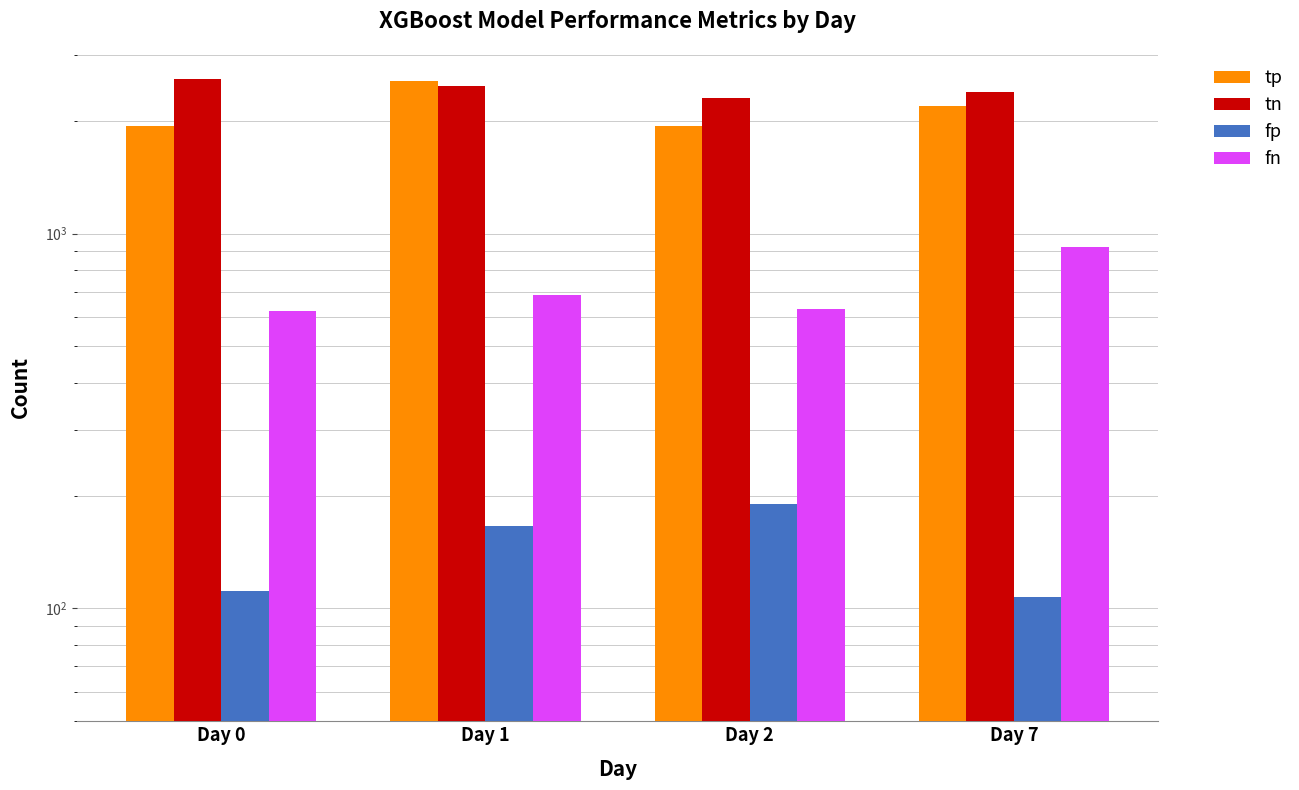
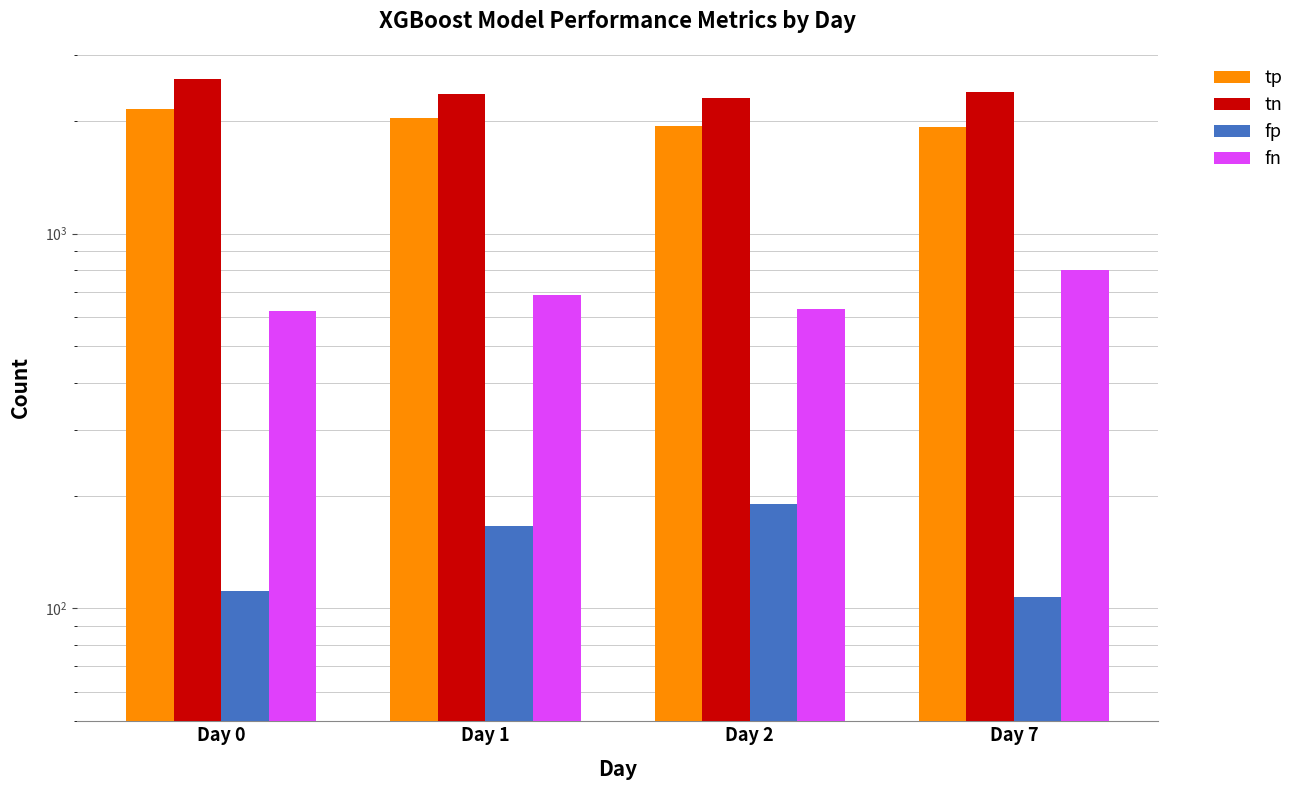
tp, Day 0: 1900 -> 2100
tp, Day 1: 2600 -> 2000
tn, Day 1: 2500 -> 2400
tp, Day 7: 2200 -> 1900
fn, Day 7: 920 -> 800
